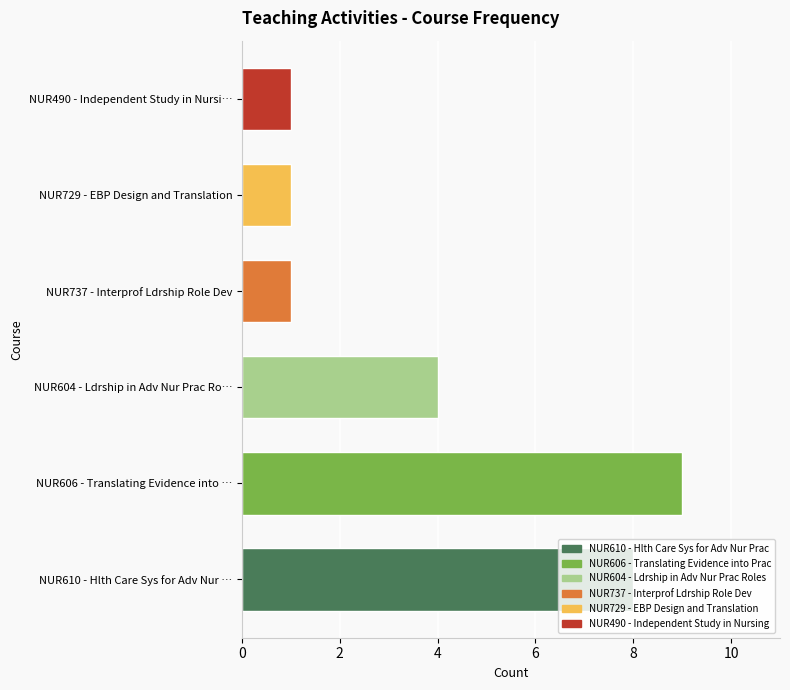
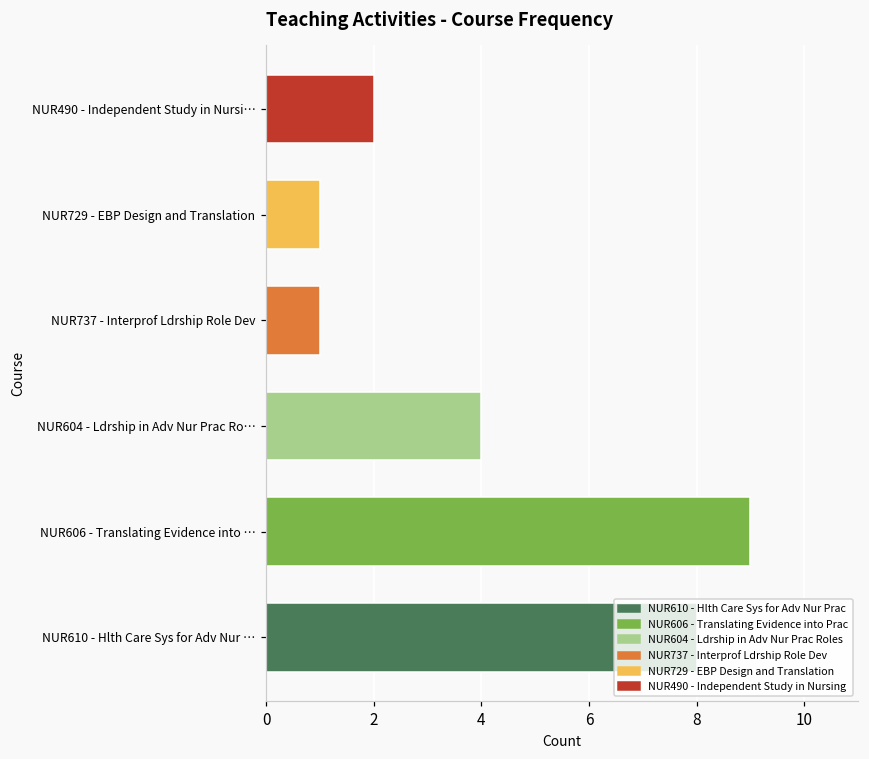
NUR490 - Independent Study in Nursi…: 1 -> 2
